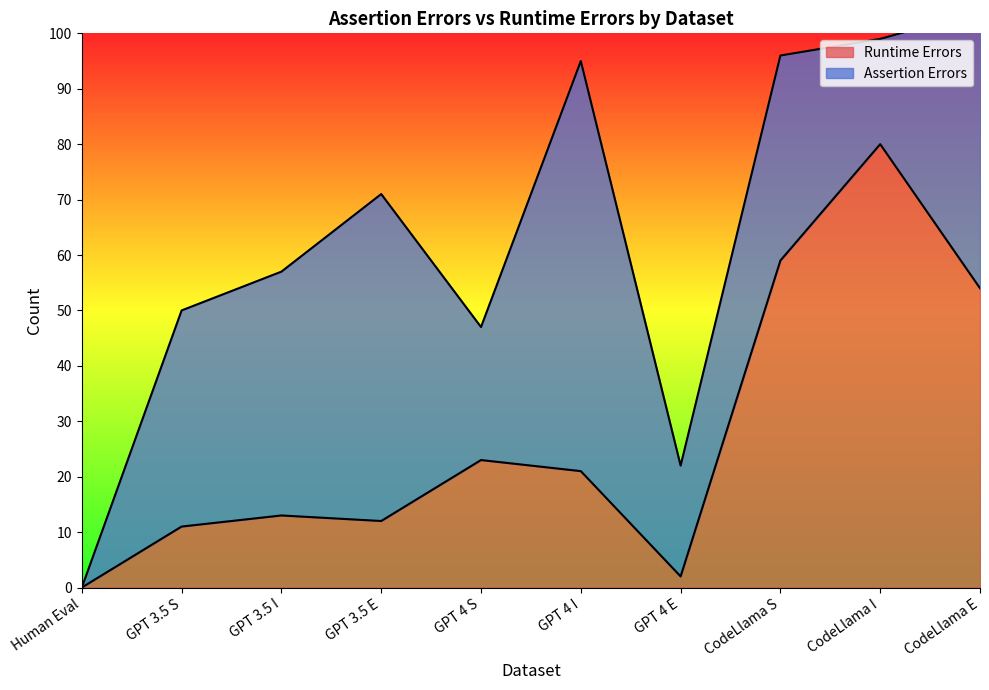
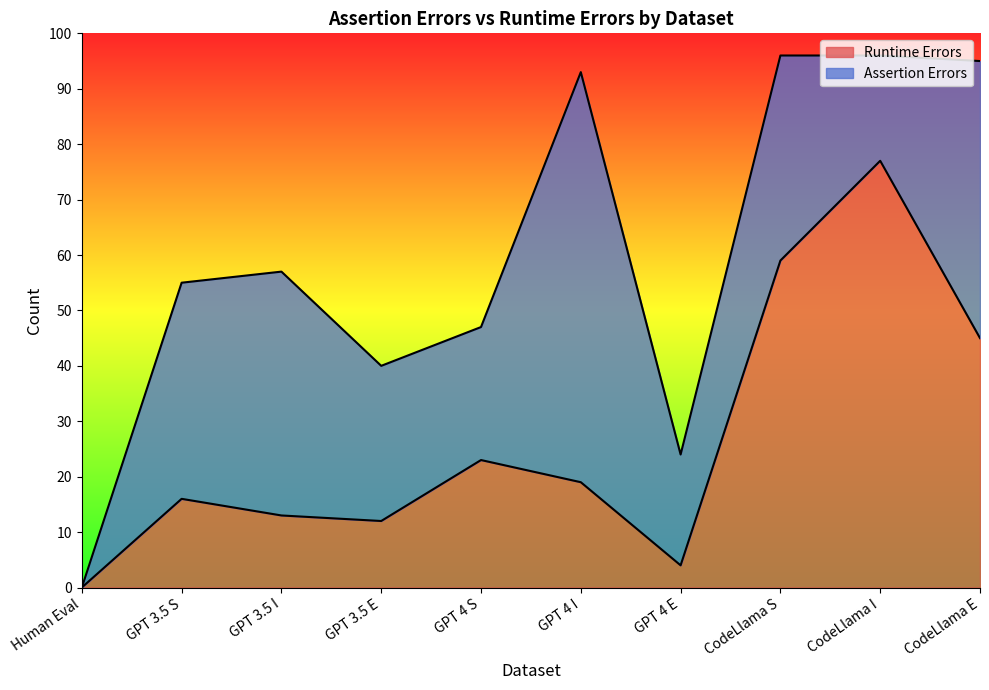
Runtime Errors, GPT 3.5 S: 11 -> 16
Assertion Errors, GPT 3.5 E: 59 -> 28
Runtime Errors, GPT 4 I: 21 -> 19
Runtime Errors, GPT 4 E: 2 -> 4
Runtime Errors, CodeLlama I: 80 -> 77
Runtime Errors, CodeLlama E: 54 -> 45
